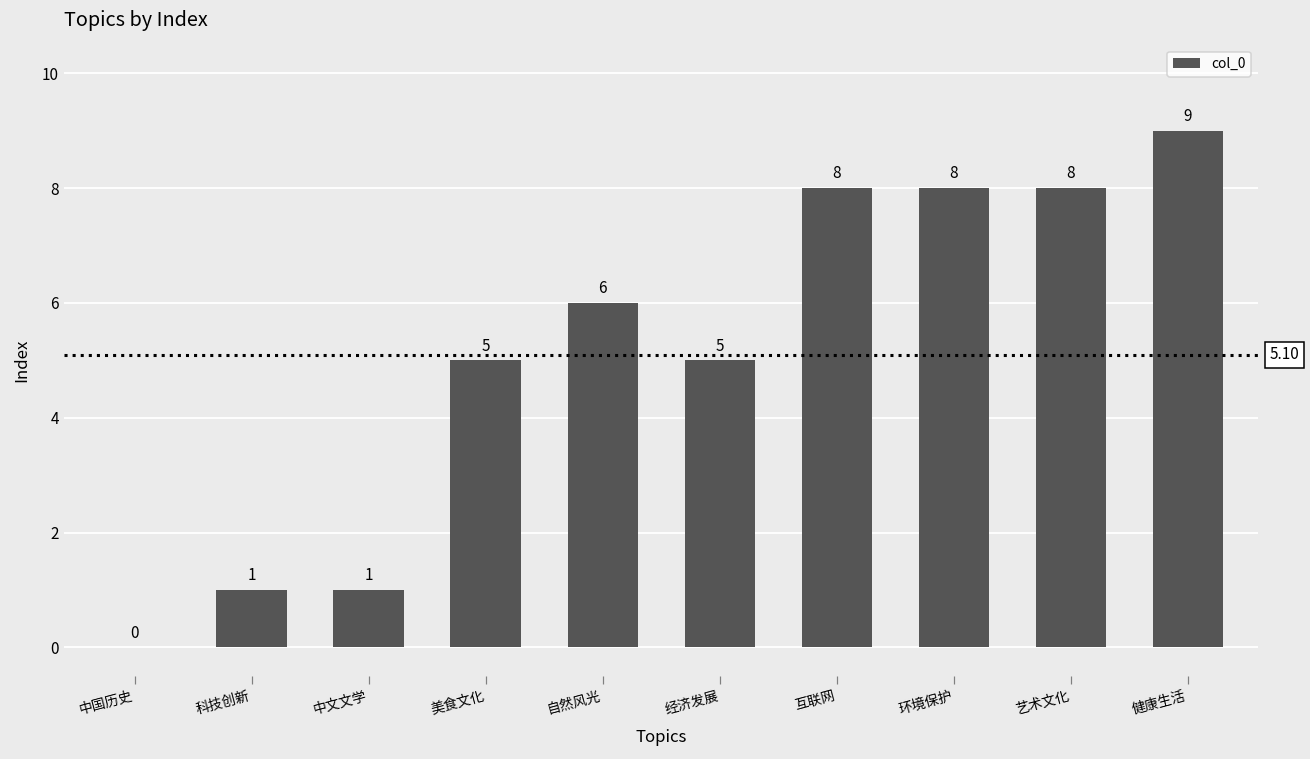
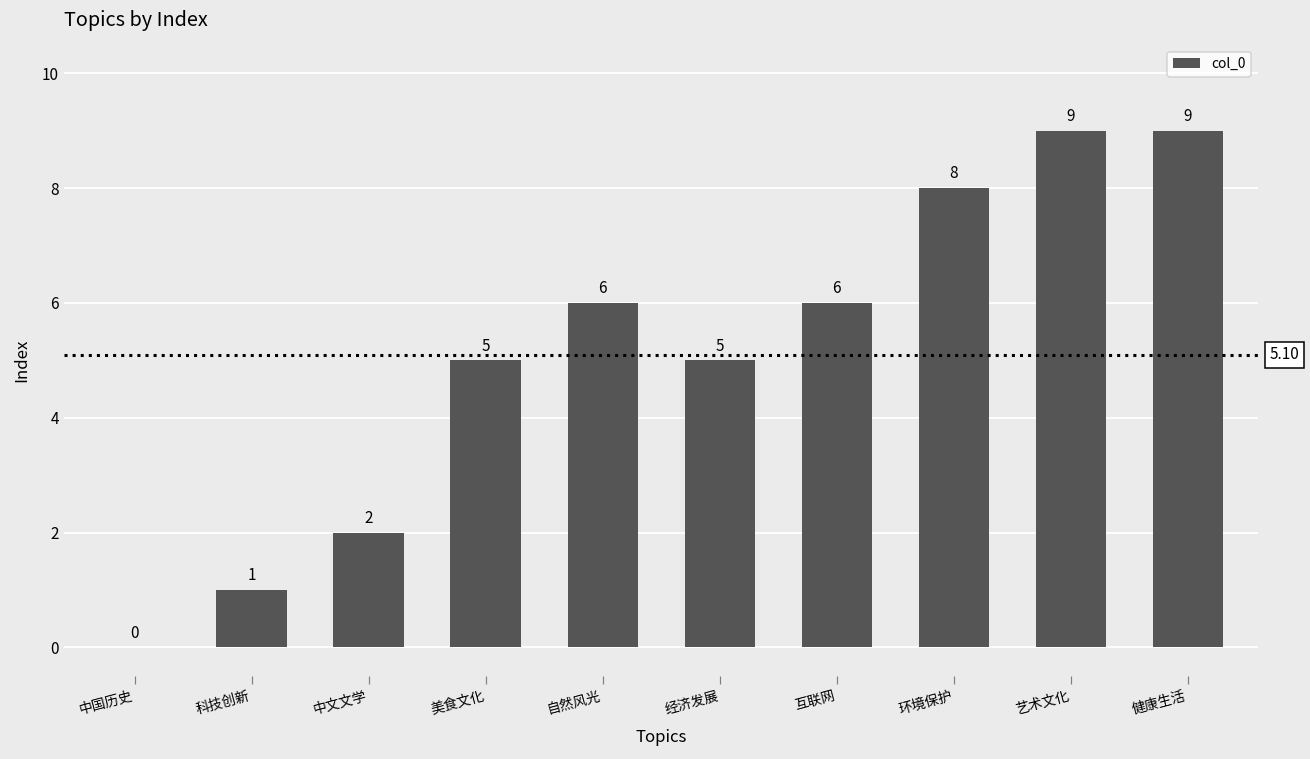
中文文学: 1 -> 2
互联网: 8 -> 6
艺术文化: 8 -> 9
